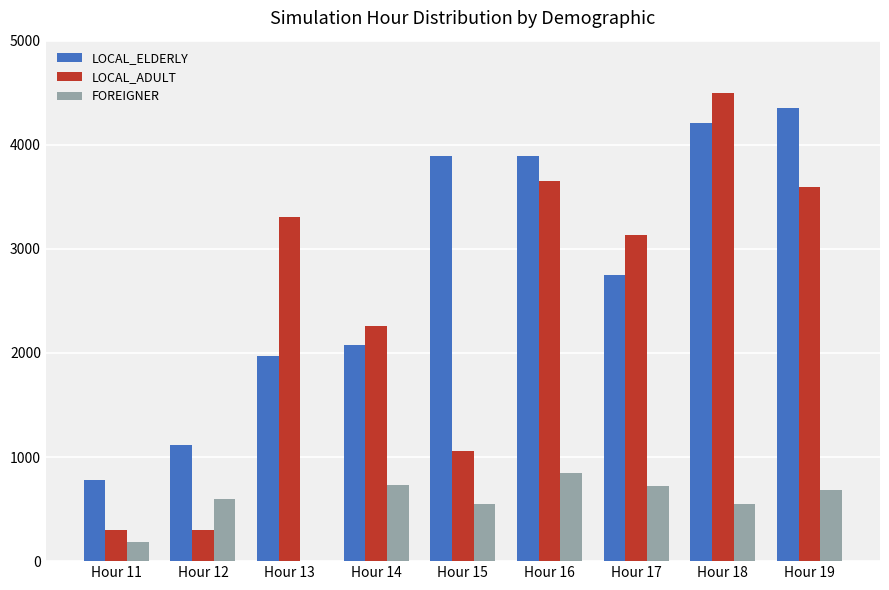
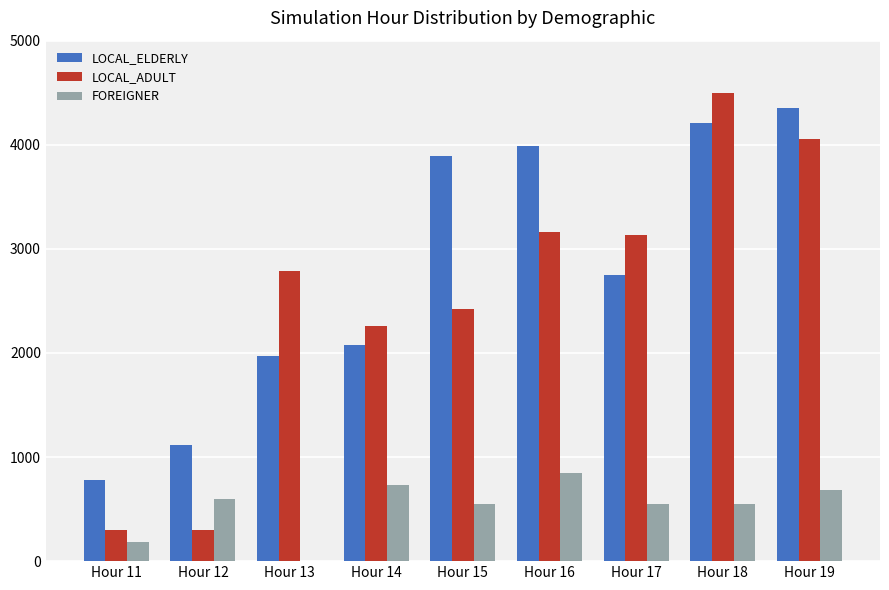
LOCAL_ADULT, Hour 13: 3310 -> 2790
LOCAL_ADULT, Hour 15: 1050 -> 2430
LOCAL_ELDERLY, Hour 16: 3890 -> 3990
LOCAL_ADULT, Hour 16: 3650 -> 3160
FOREIGNER, Hour 17: 720 -> 550
LOCAL_ADULT, Hour 19: 3600 -> 4060
